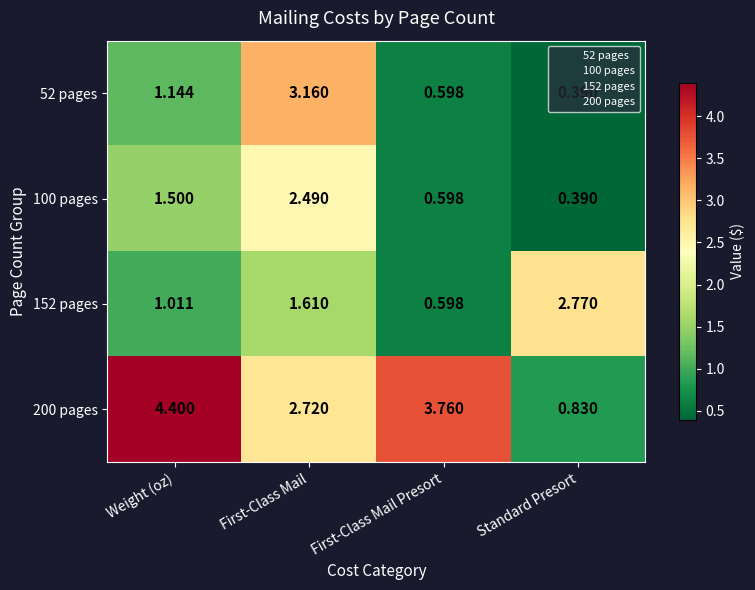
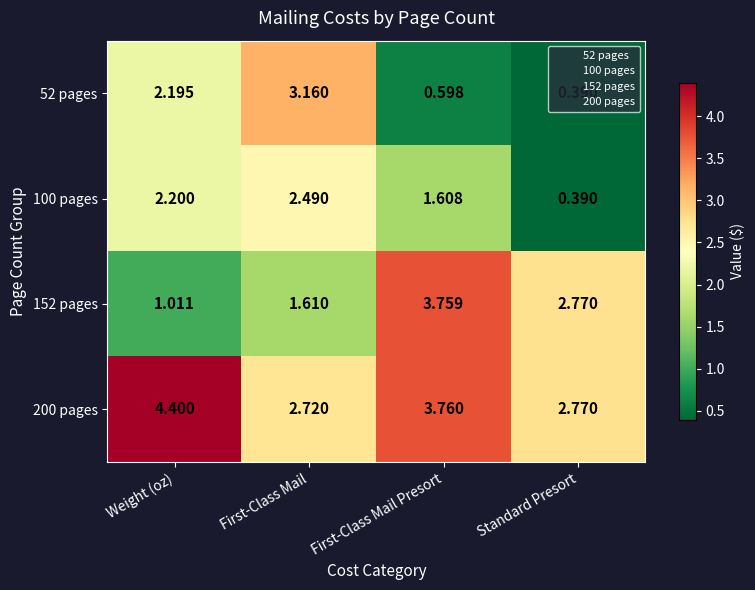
52 pages, Weight (oz): 1.144 -> 2.195
100 pages, Weight (oz): 1.500 -> 2.200
100 pages, First-Class Mail Presort: 0.598 -> 1.608
152 pages, First-Class Mail Presort: 0.598 -> 3.759
200 pages, Standard Presort: 0.830 -> 2.770
